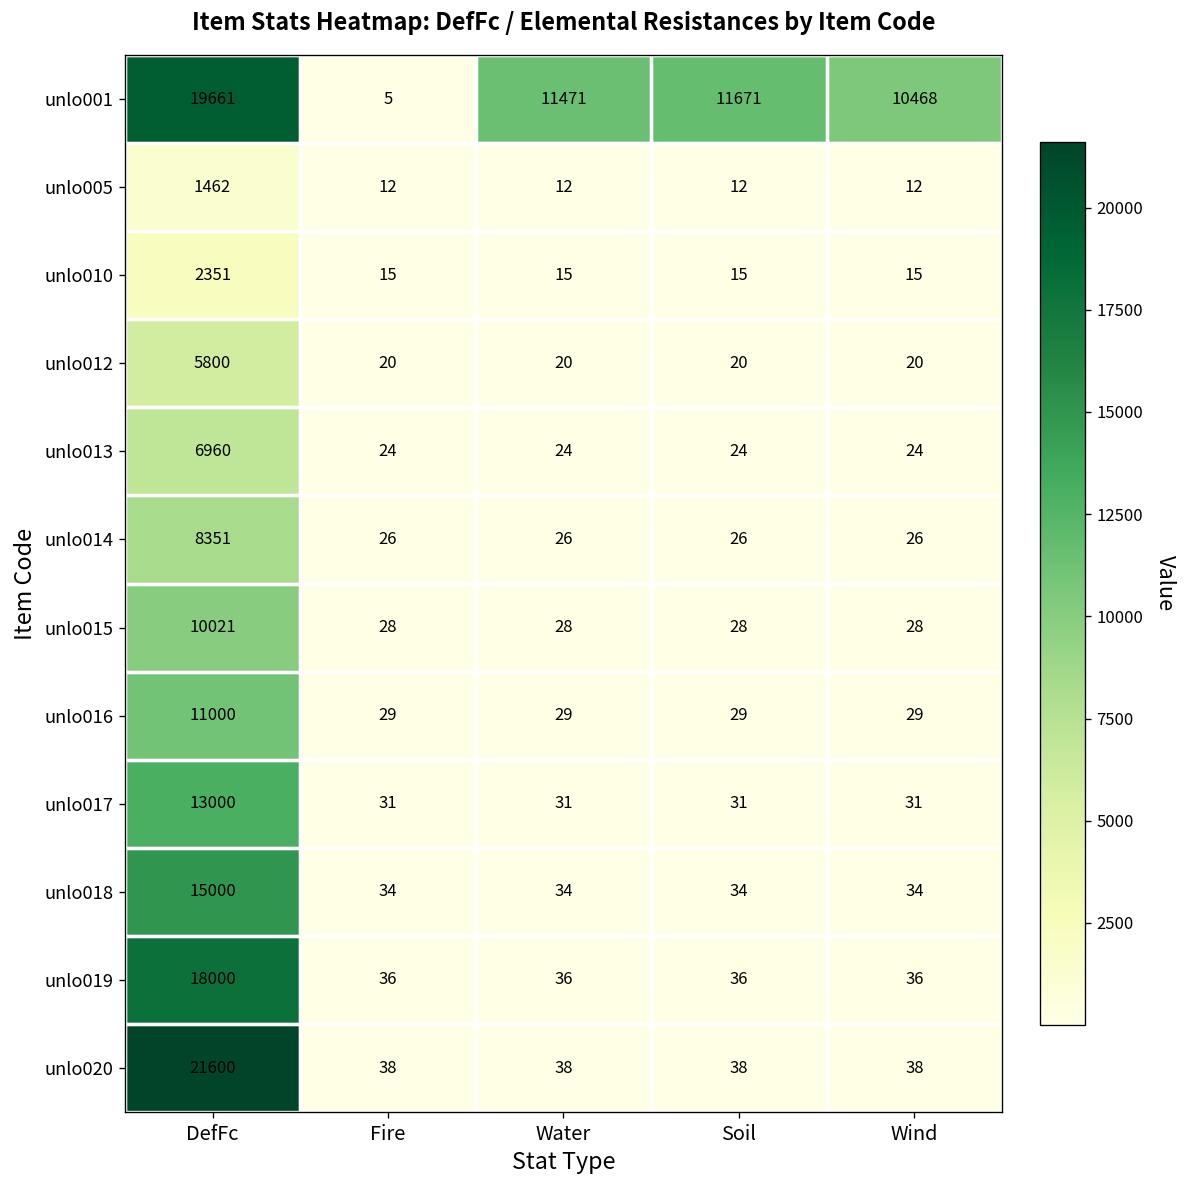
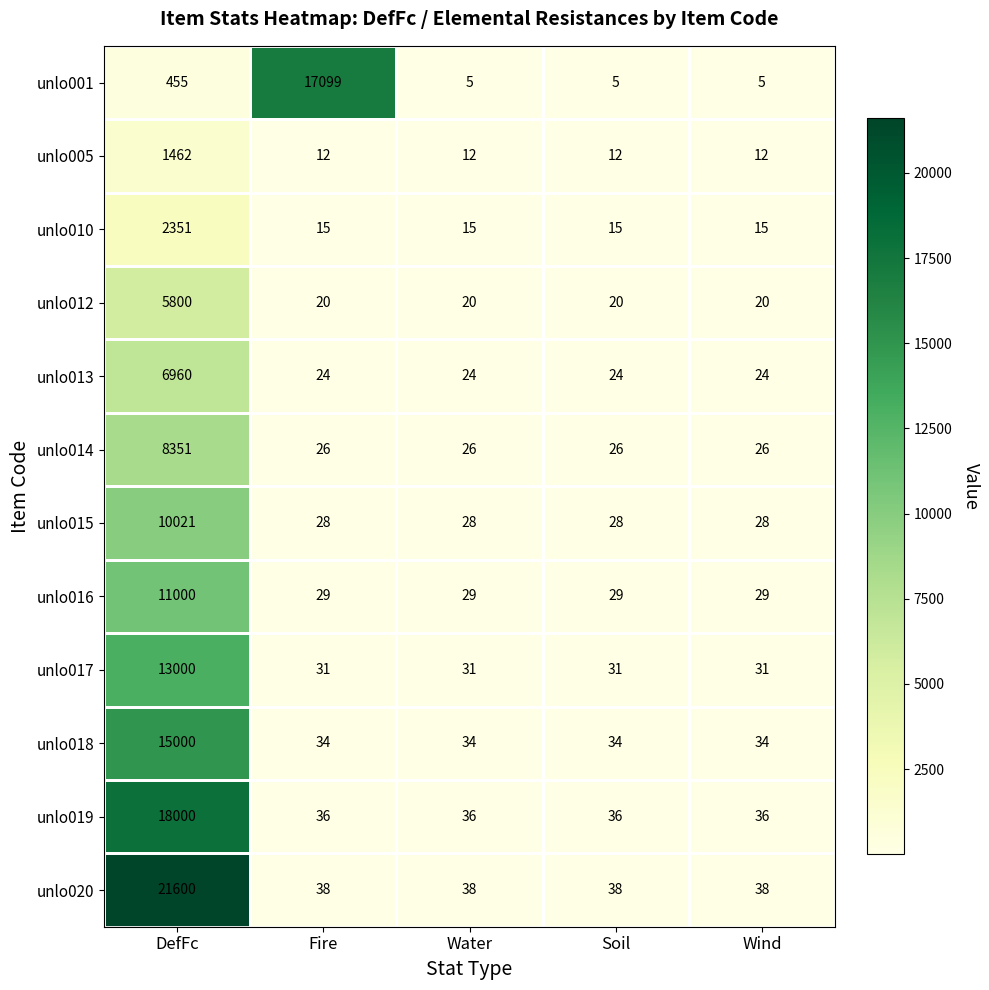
unlo001, DefFc: 19661 -> 455
unlo001, Fire: 5 -> 17099
unlo001, Water: 11471 -> 5
unlo001, Soil: 11671 -> 5
unlo001, Wind: 10468 -> 5
